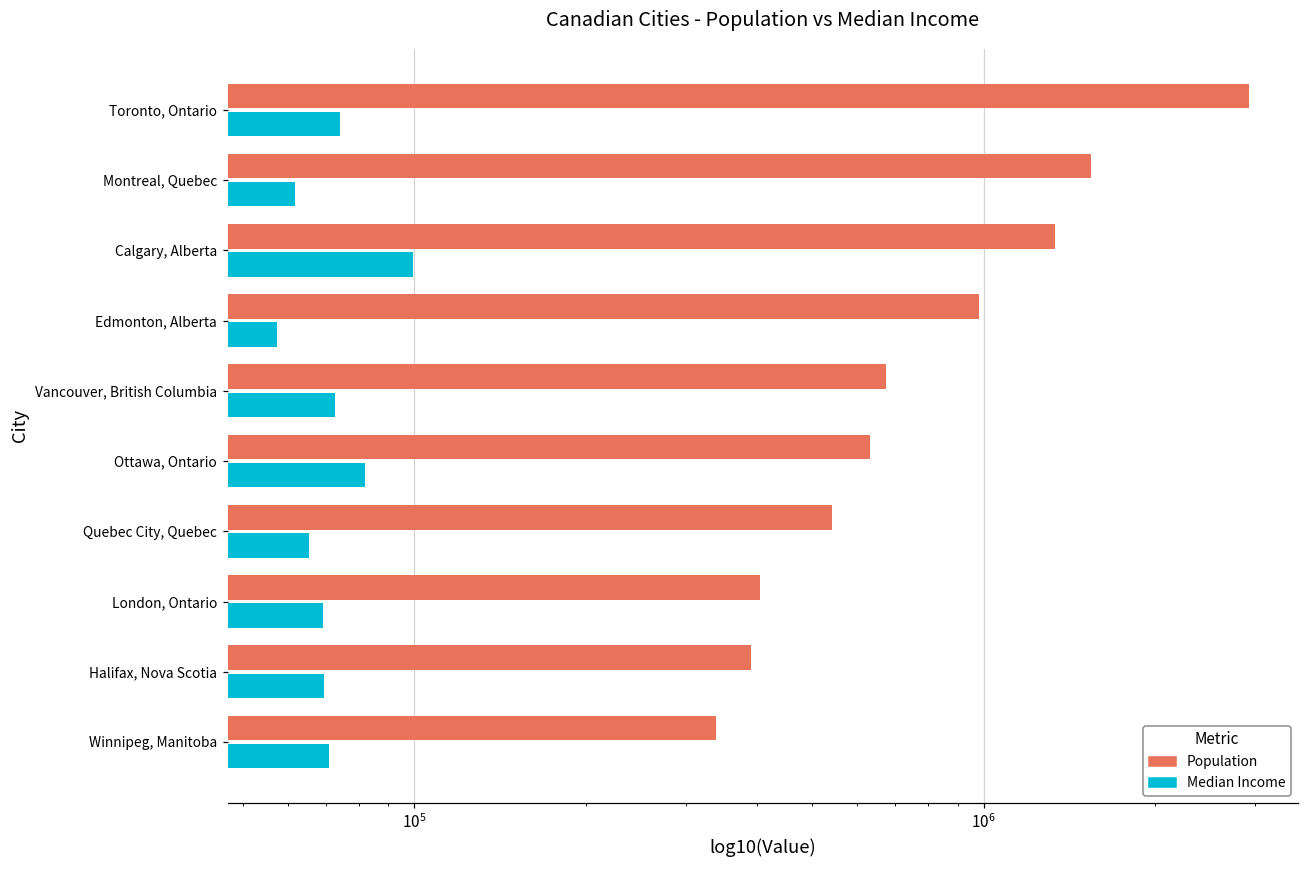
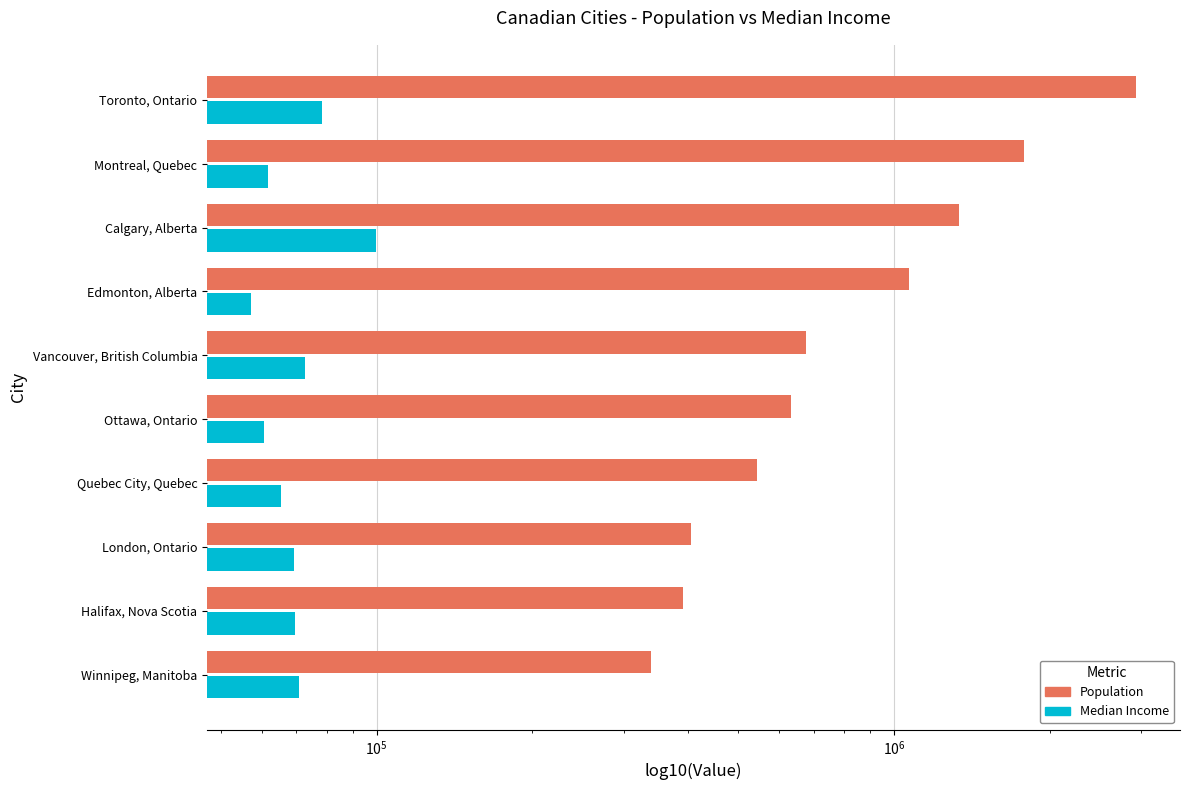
Median Income, Toronto, Ontario: 74000 -> 78000
Population, Montreal, Quebec: 1540000 -> 1780000
Population, Edmonton, Alberta: 980000 -> 1070000
Median Income, Ottawa, Ontario: 82000 -> 61000
